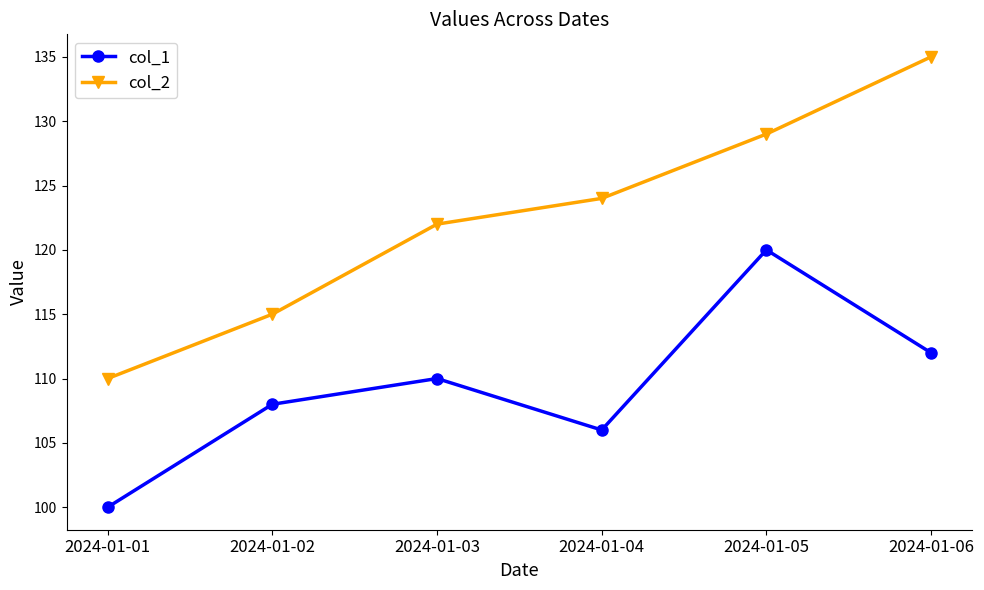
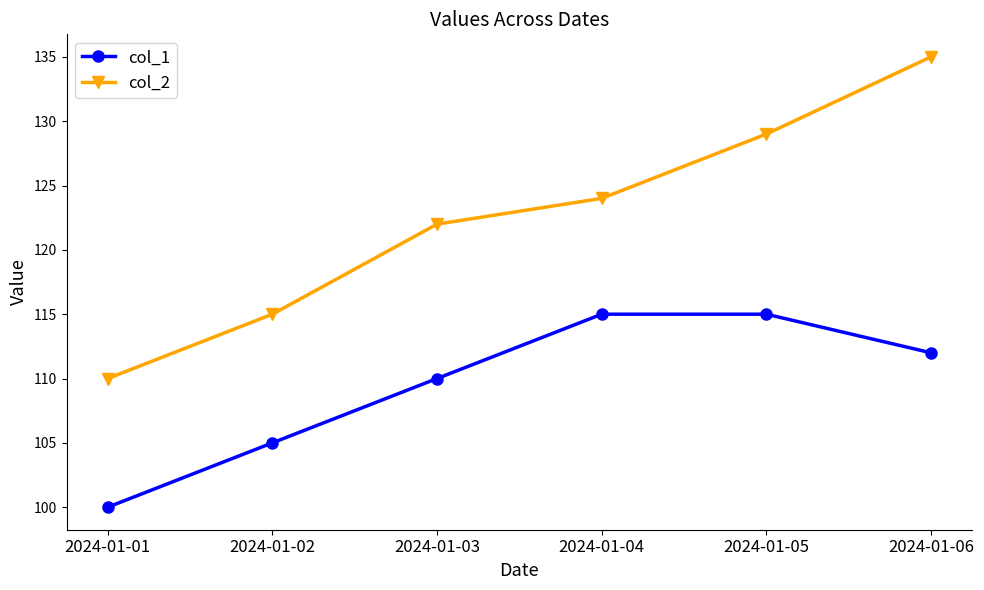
col_1, 2024-01-02: 108 -> 105
col_1, 2024-01-04: 106 -> 115
col_1, 2024-01-05: 120 -> 115
